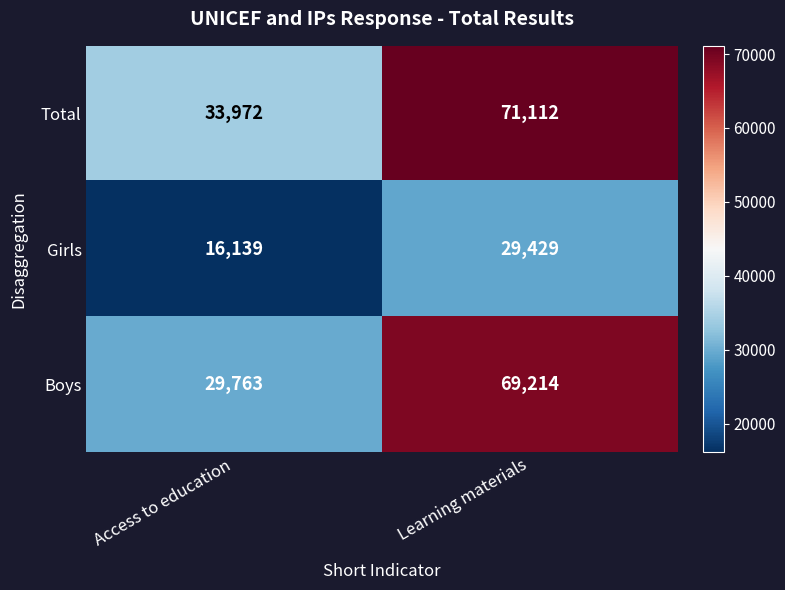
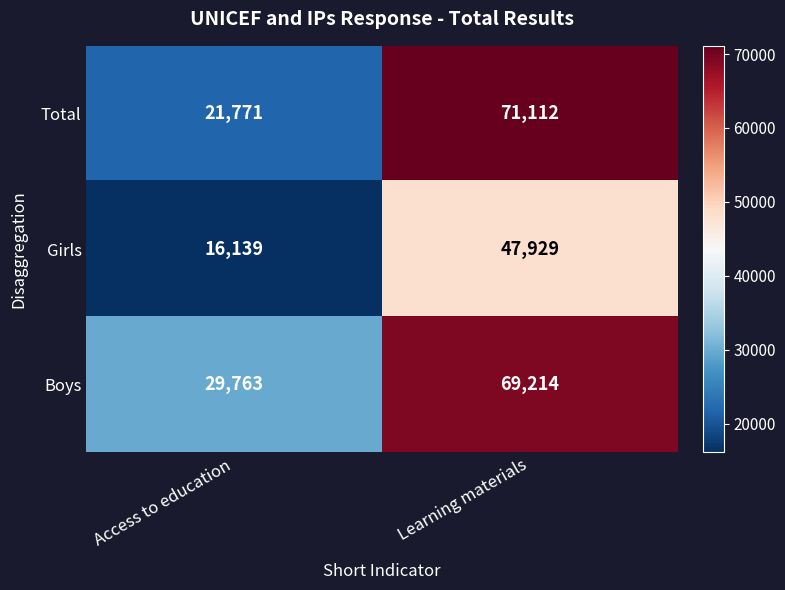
Total, Access to education: 33,972 -> 21,771
Girls, Learning materials: 29,429 -> 47,929
